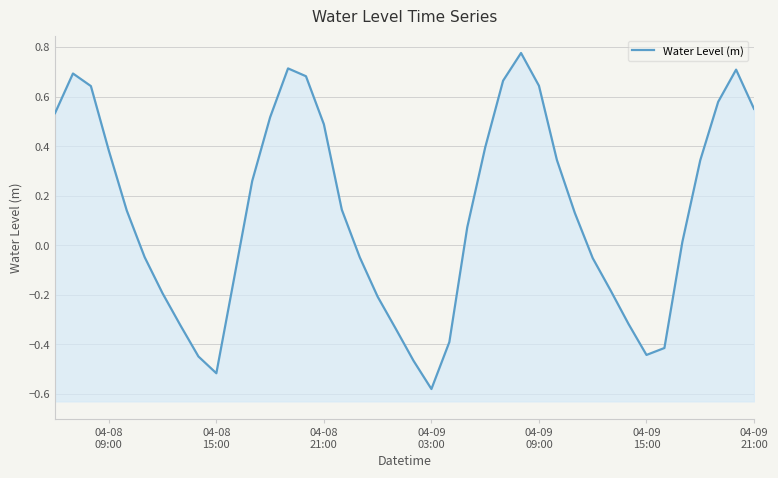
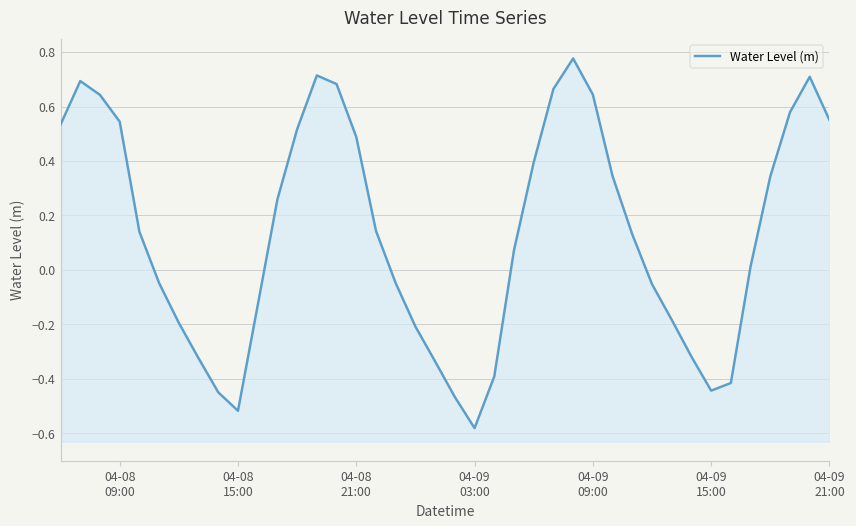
04-08 09:00: 0.38 -> 0.54
